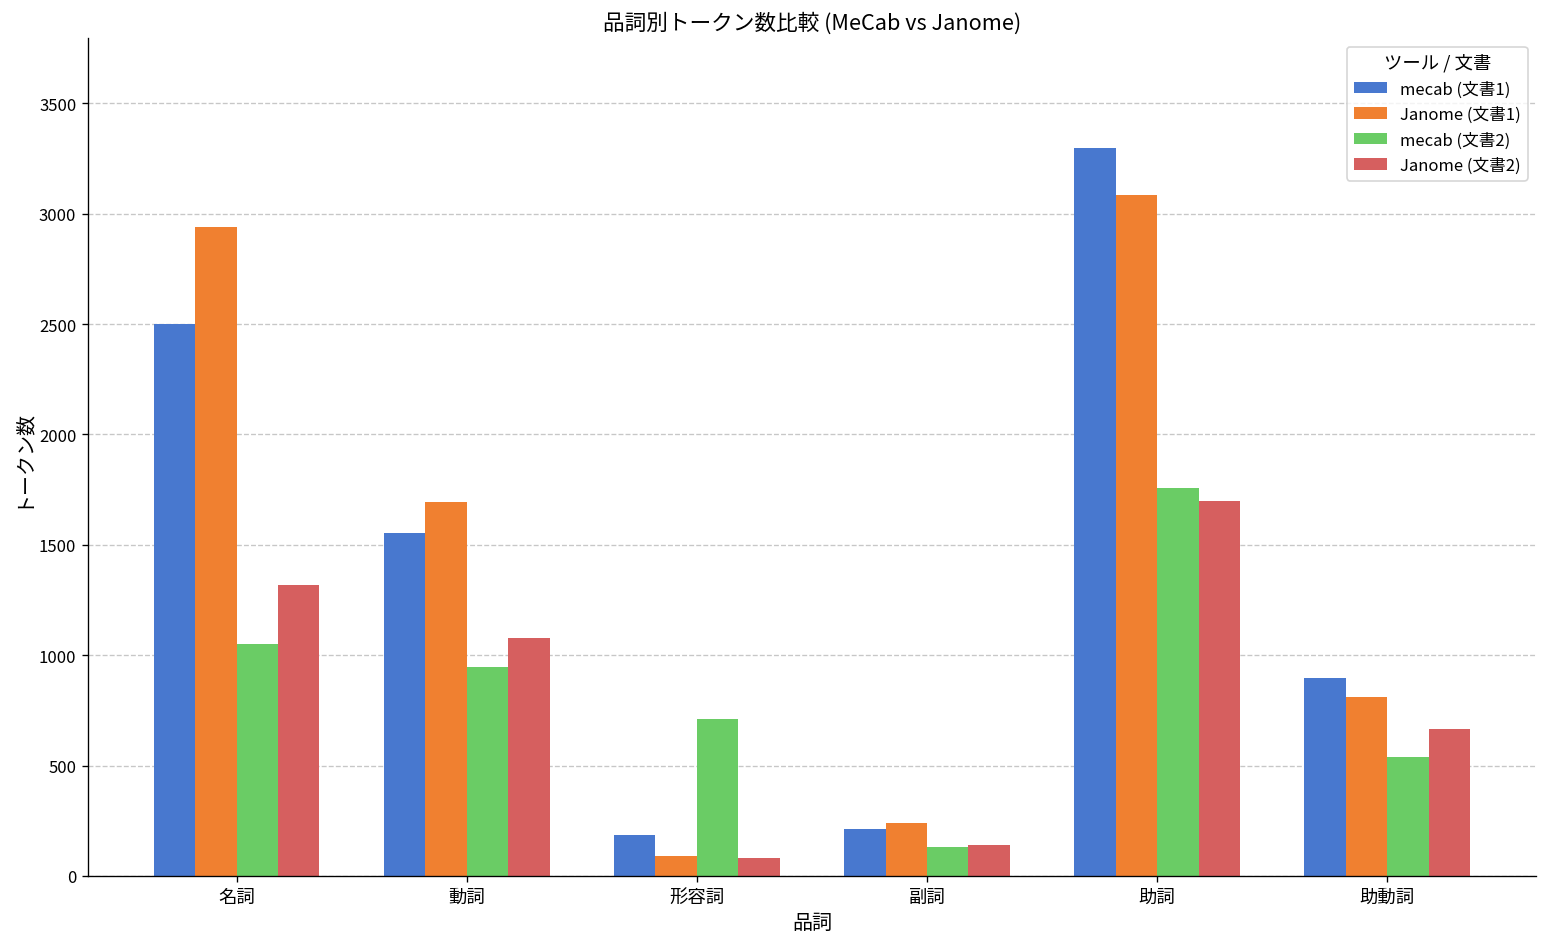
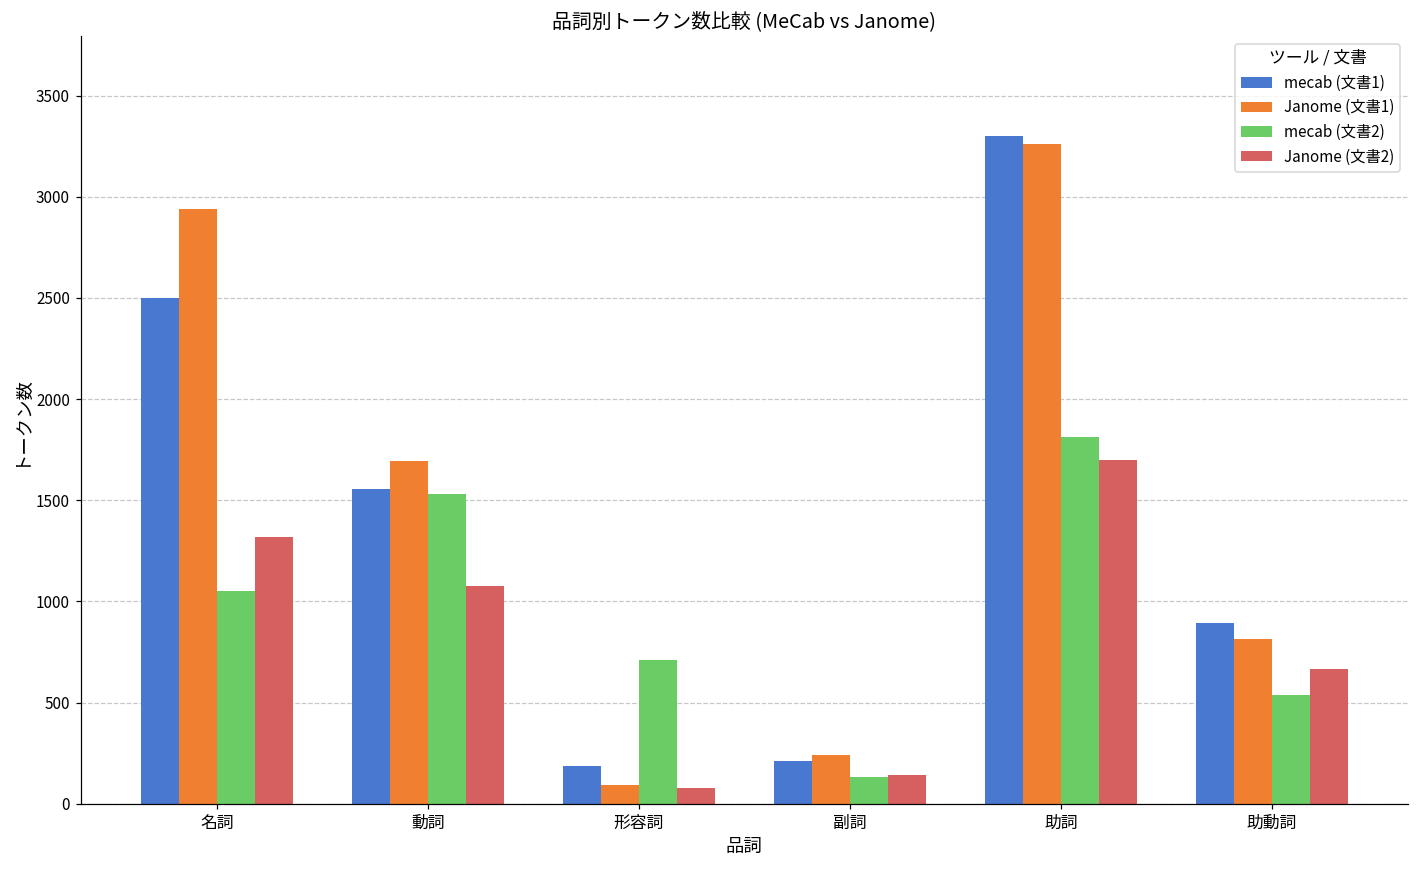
mecab (文書2), 動詞: 950 -> 1530
Janome (文書1), 助詞: 3080 -> 3260
mecab (文書2), 助詞: 1760 -> 1810
